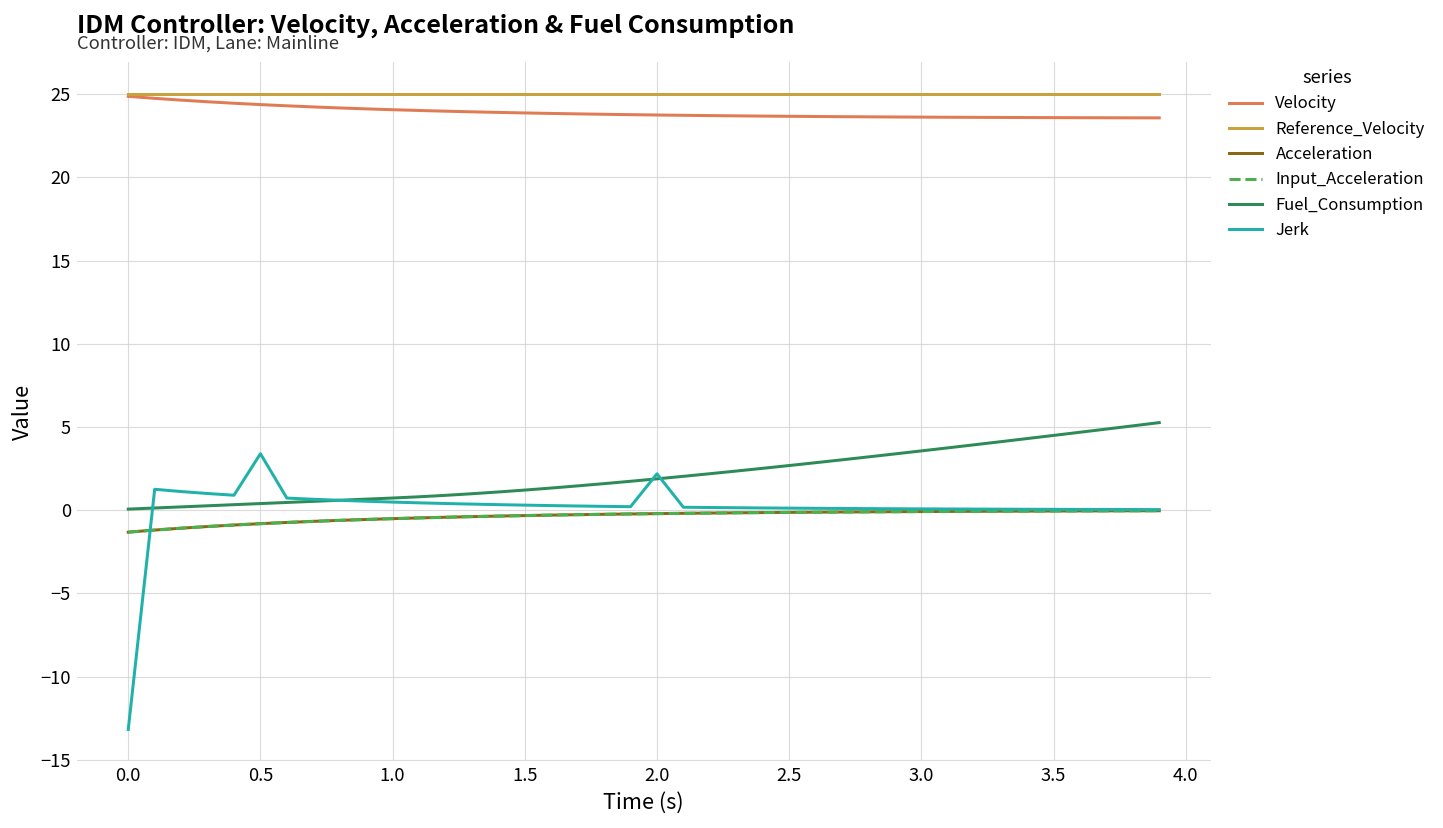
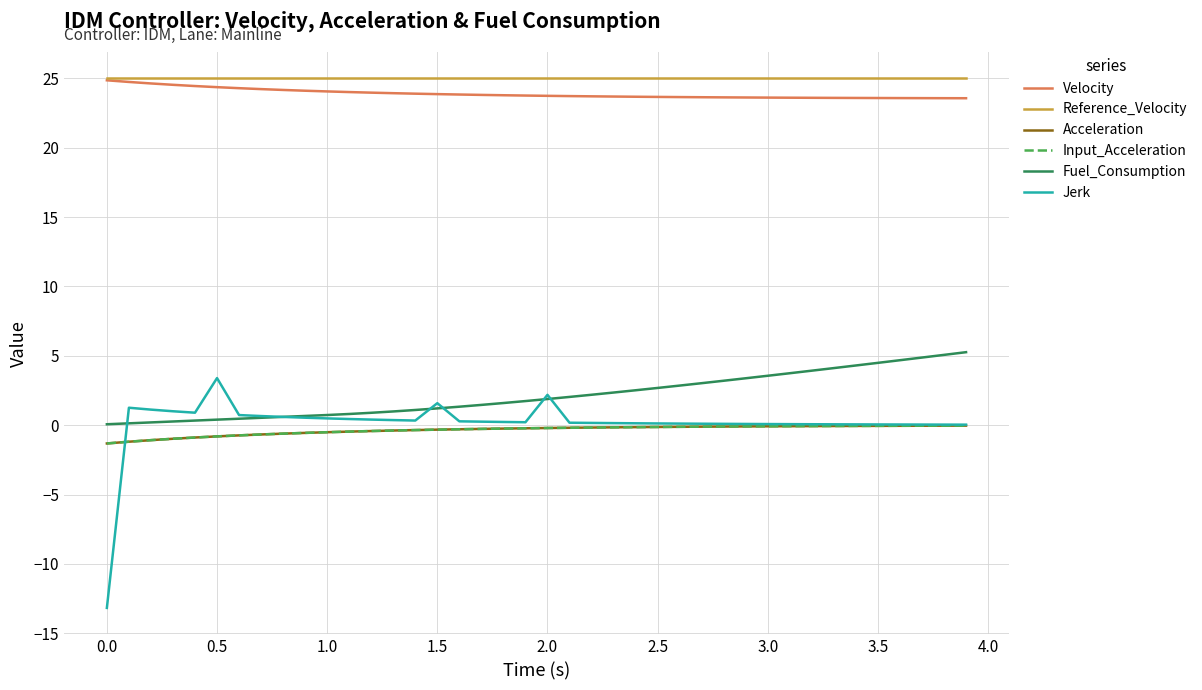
Jerk, 1.5: 0.3 -> 1.6
